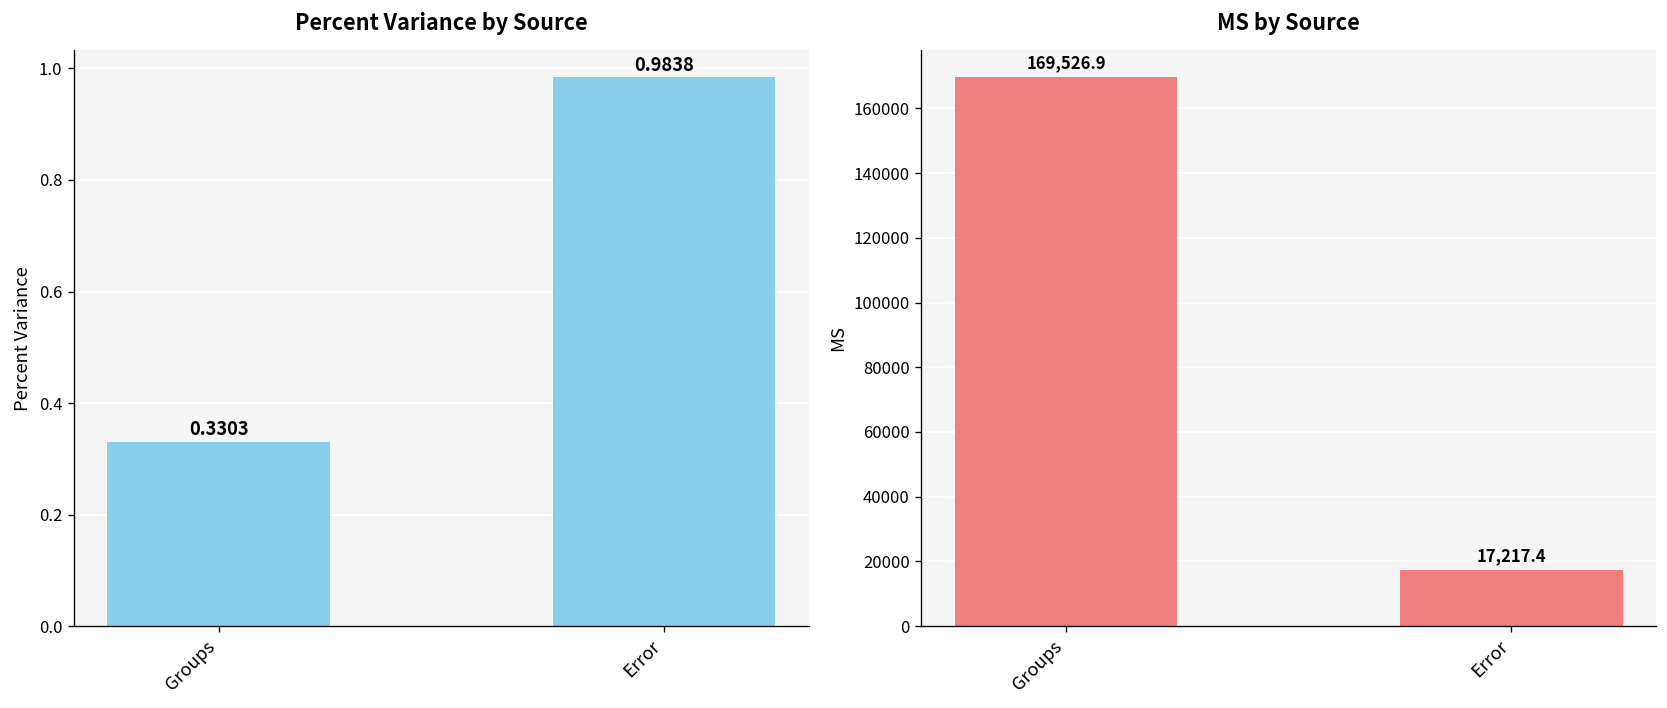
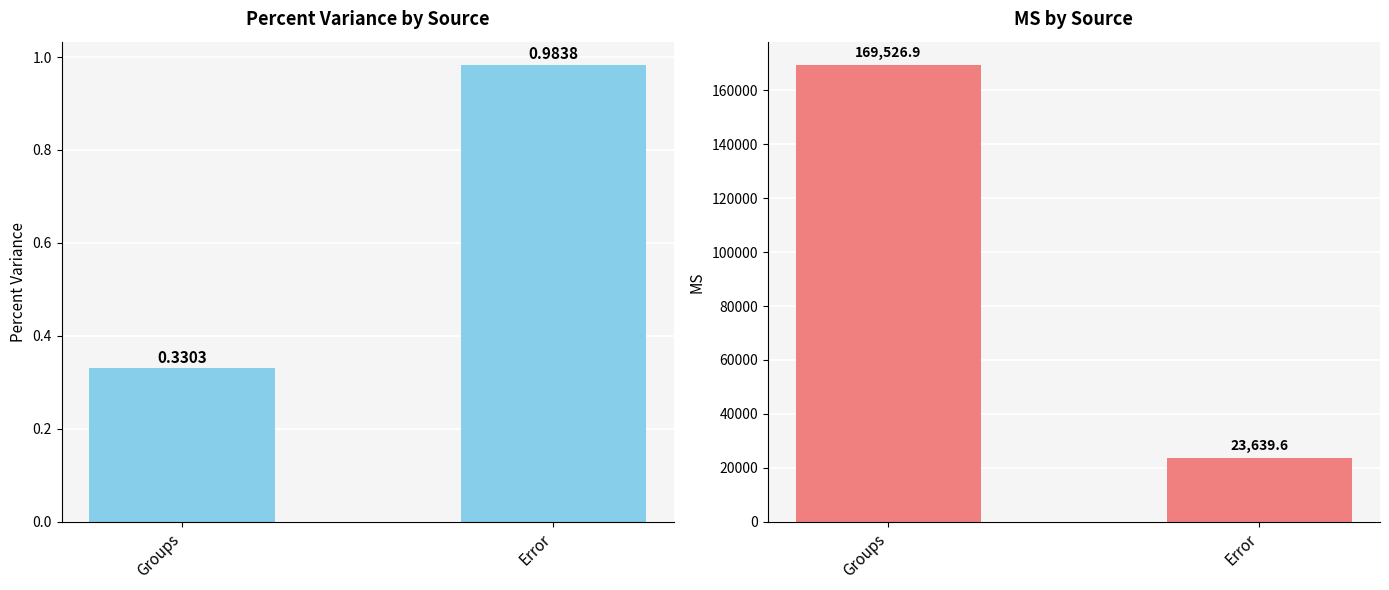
MS by Source, Error: 17,217.4 -> 23,639.6
